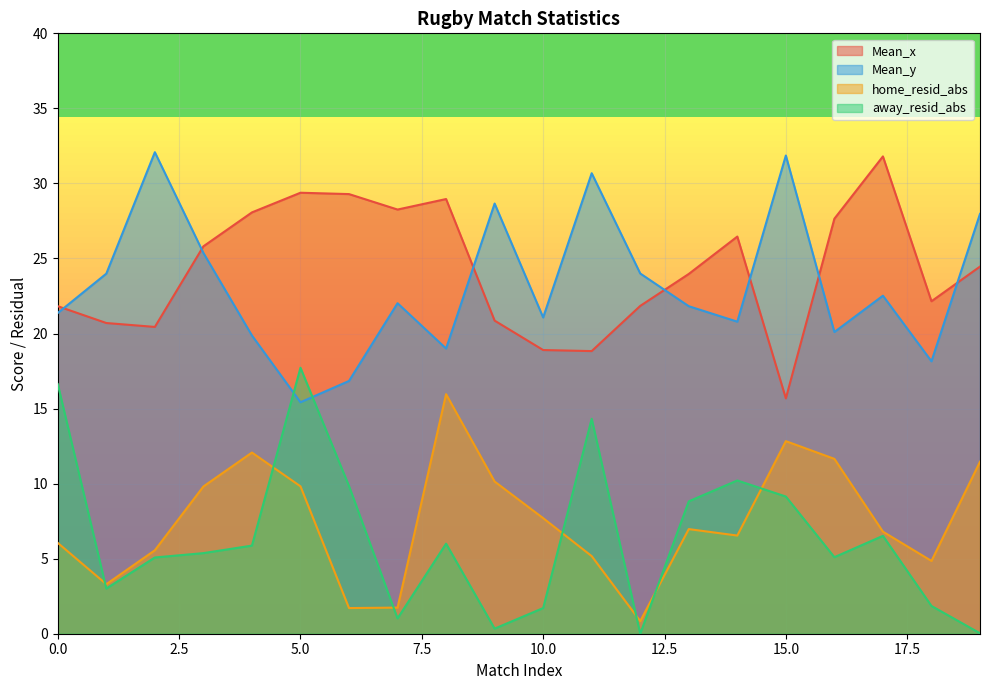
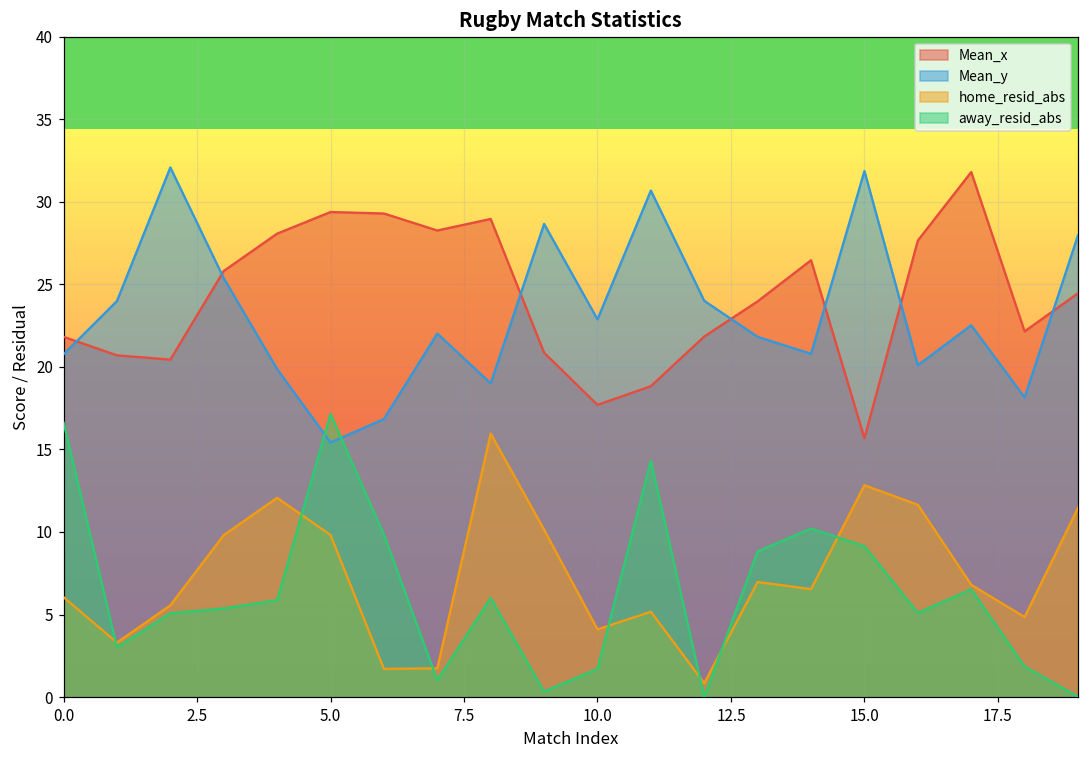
Mean_y, 0.0: 21.4 -> 20.8
away_resid_abs, 5.0: 17.7 -> 17.2
Mean_x, 10.0: 18.9 -> 17.7
Mean_y, 10.0: 21.1 -> 22.9
home_resid_abs, 10.0: 7.7 -> 4.1
